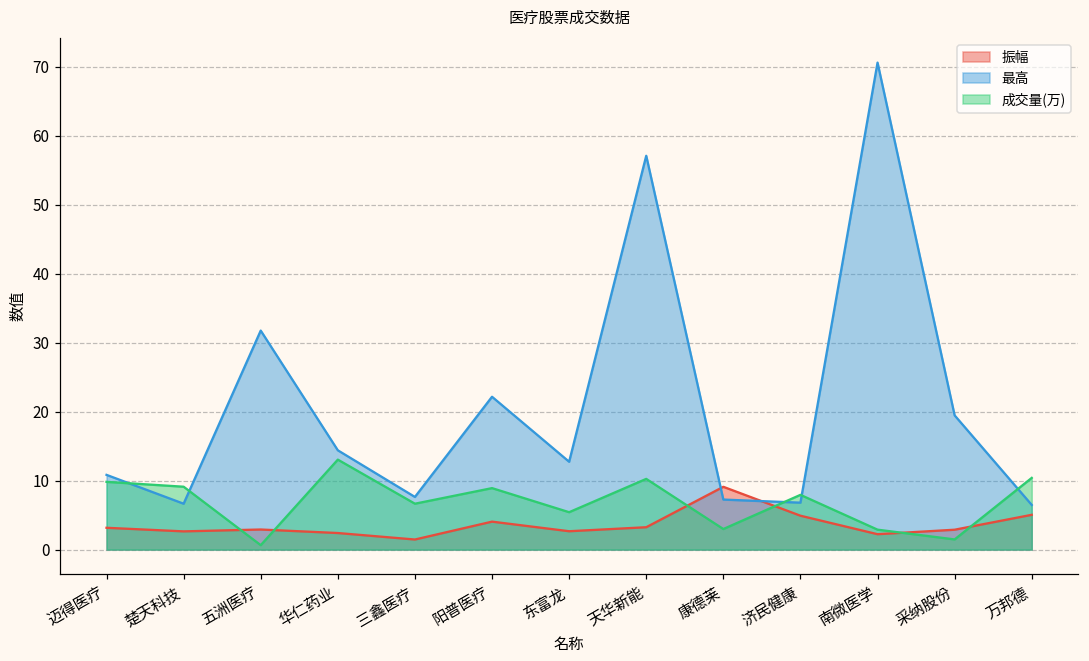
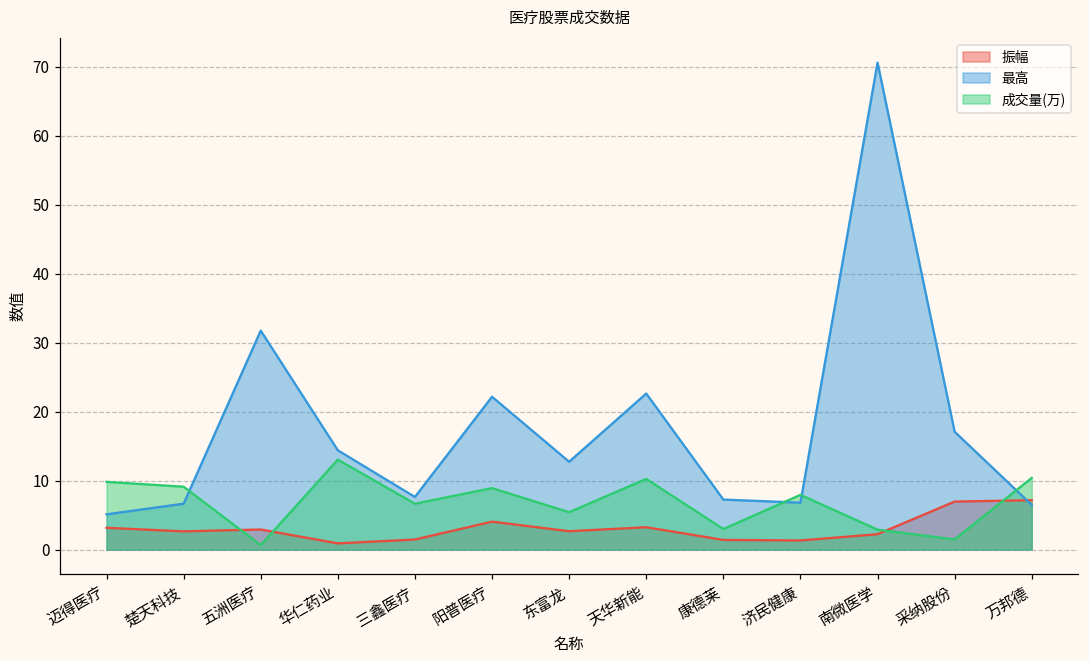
最高, 迈得医疗: 11 -> 5
振幅, 华仁药业: 2 -> 1
最高, 天华新能: 57 -> 23
振幅, 康德莱: 9 -> 1
振幅, 济民健康: 5 -> 1
振幅, 采纳股份: 3 -> 7
最高, 采纳股份: 19 -> 17
振幅, 万邦德: 5 -> 7
